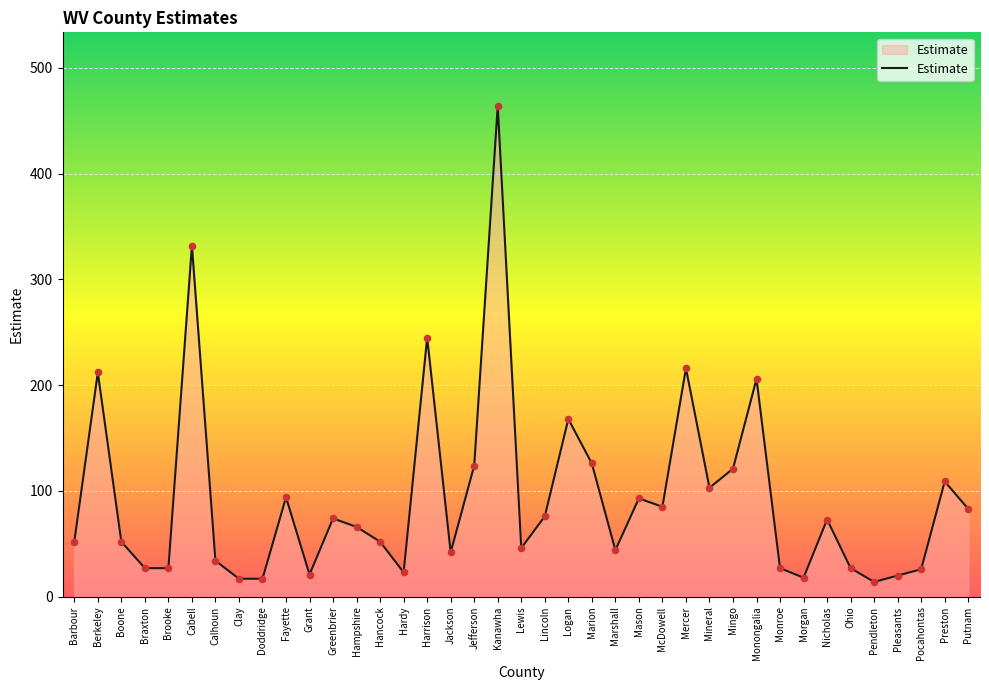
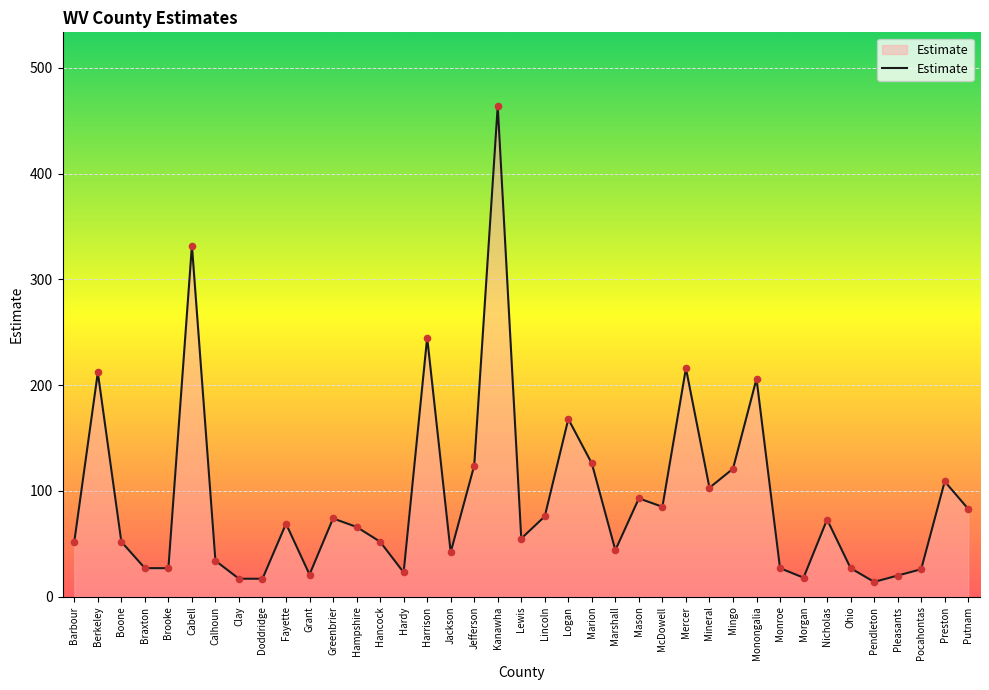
Fayette: 94 -> 69
Lewis: 46 -> 55
